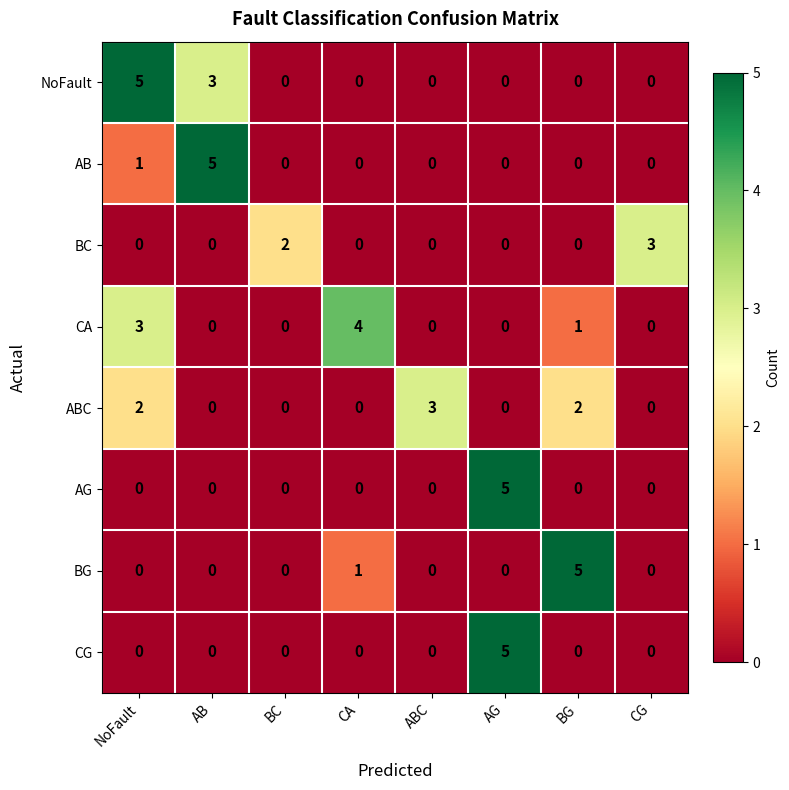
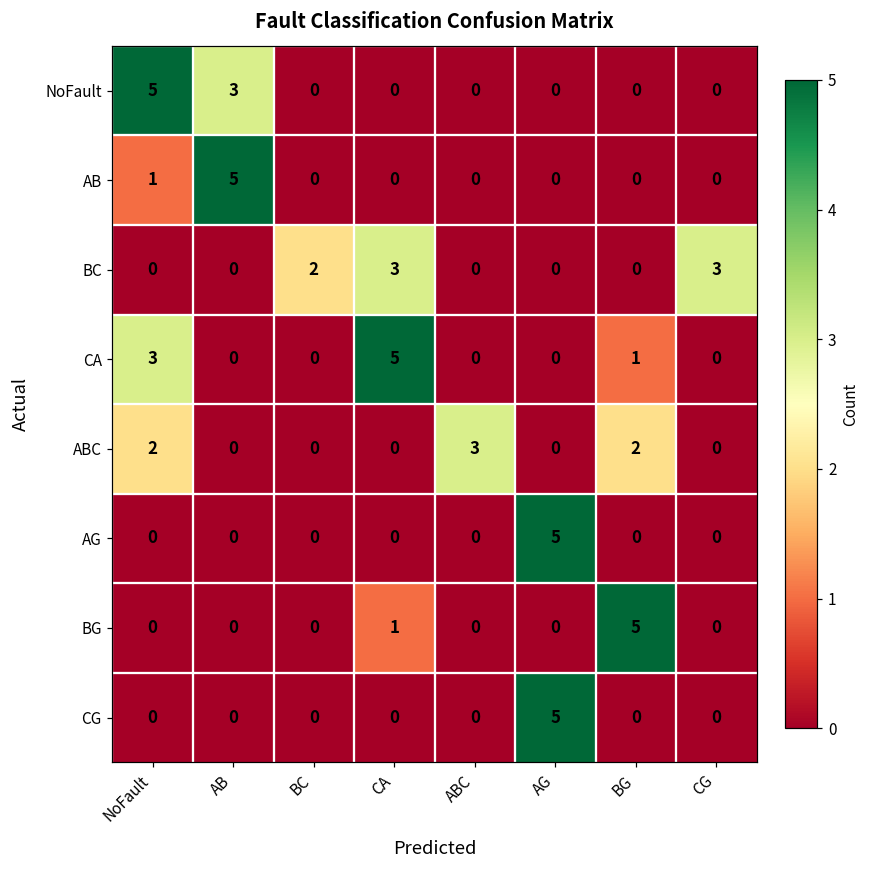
BC, CA: 0 -> 3
CA, CA: 4 -> 5
